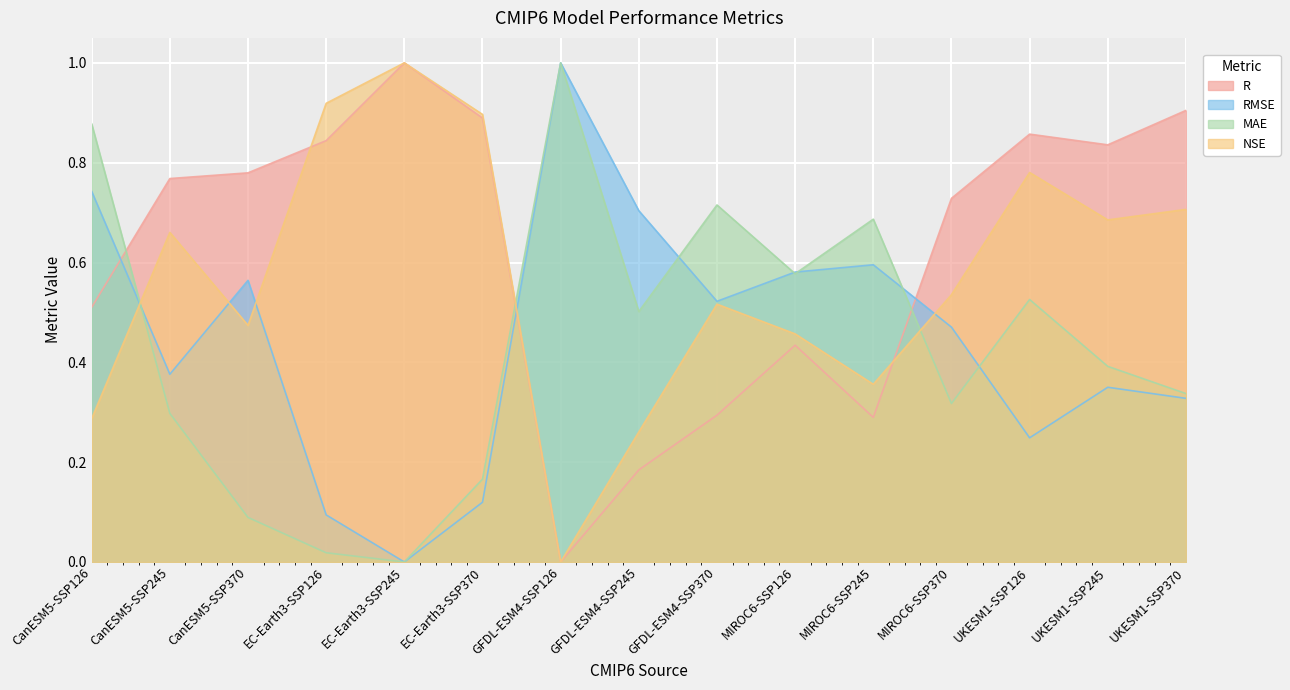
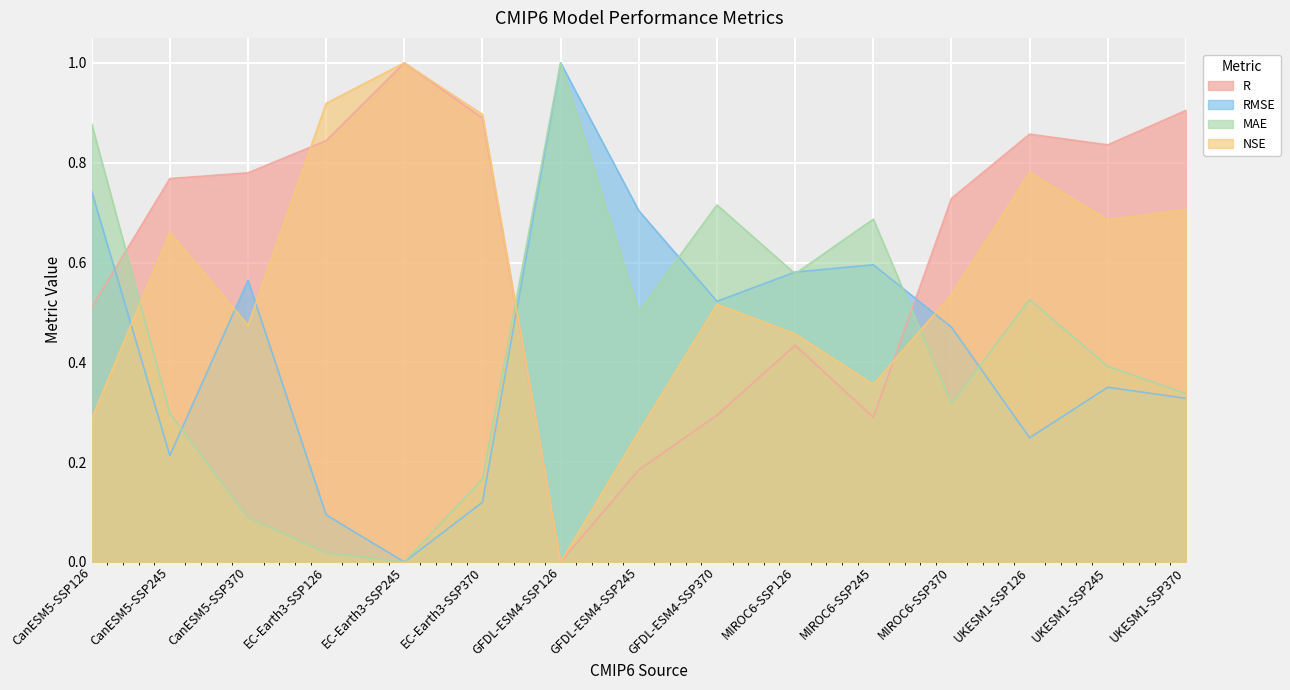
RMSE, CanESM5-SSP245: 0.38 -> 0.21
